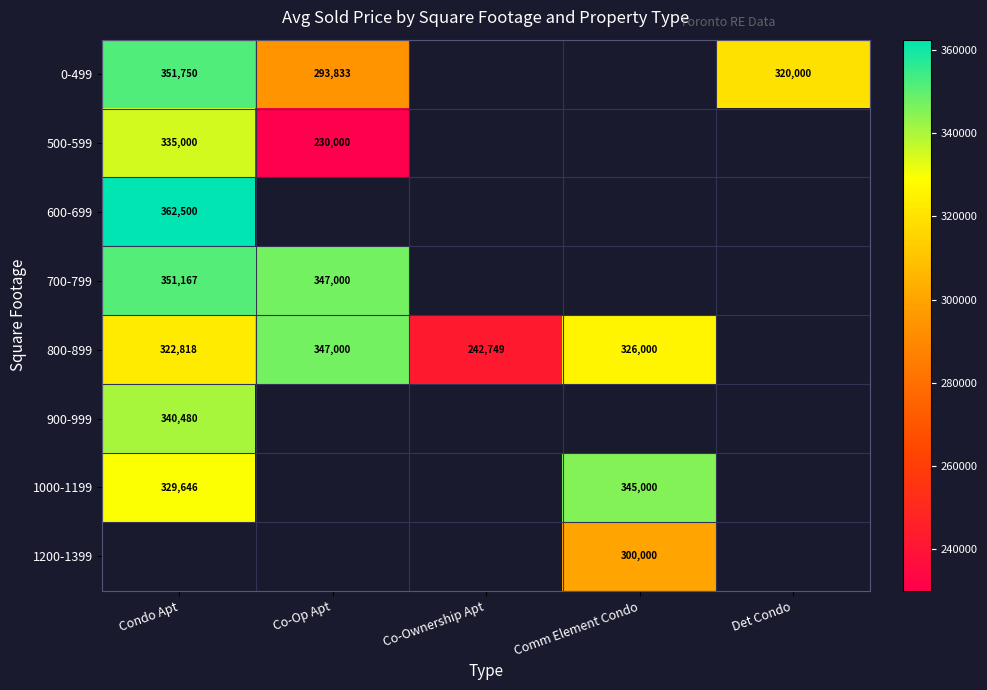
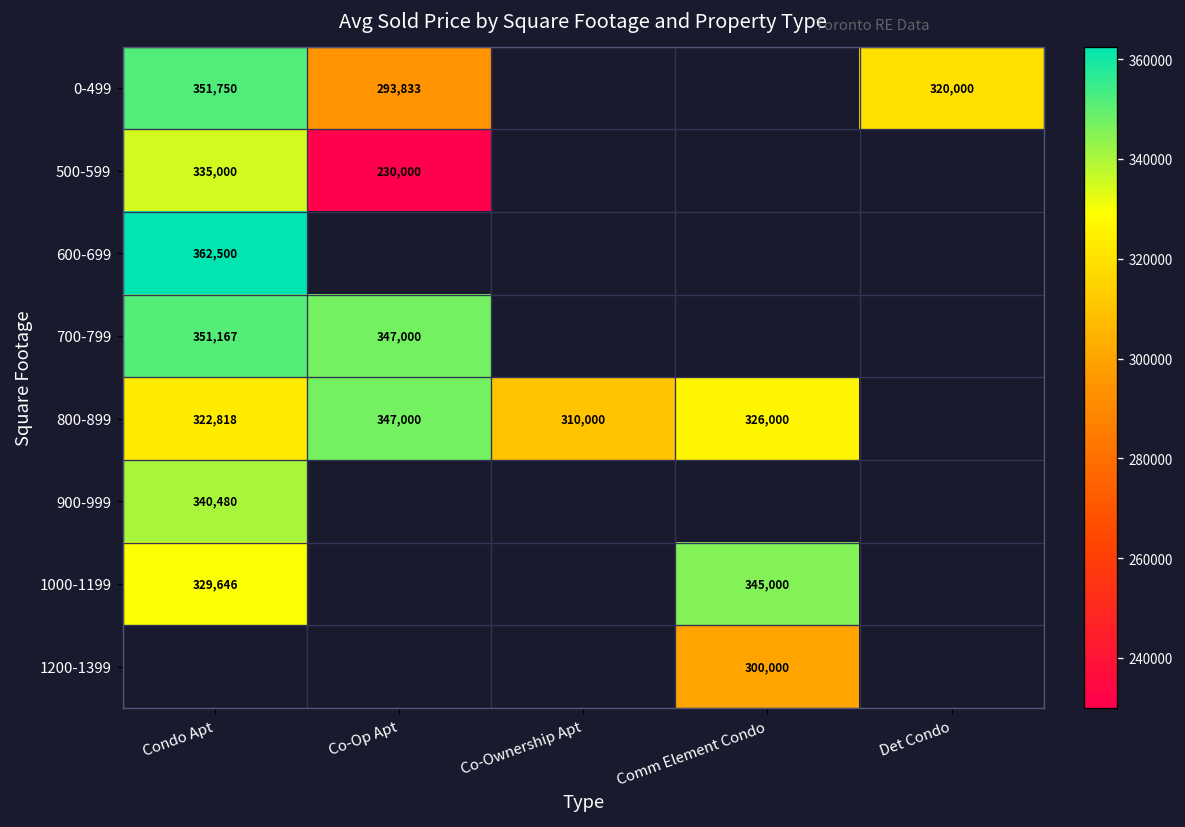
800-899, Co-Ownership Apt: 242,749 -> 310,000
